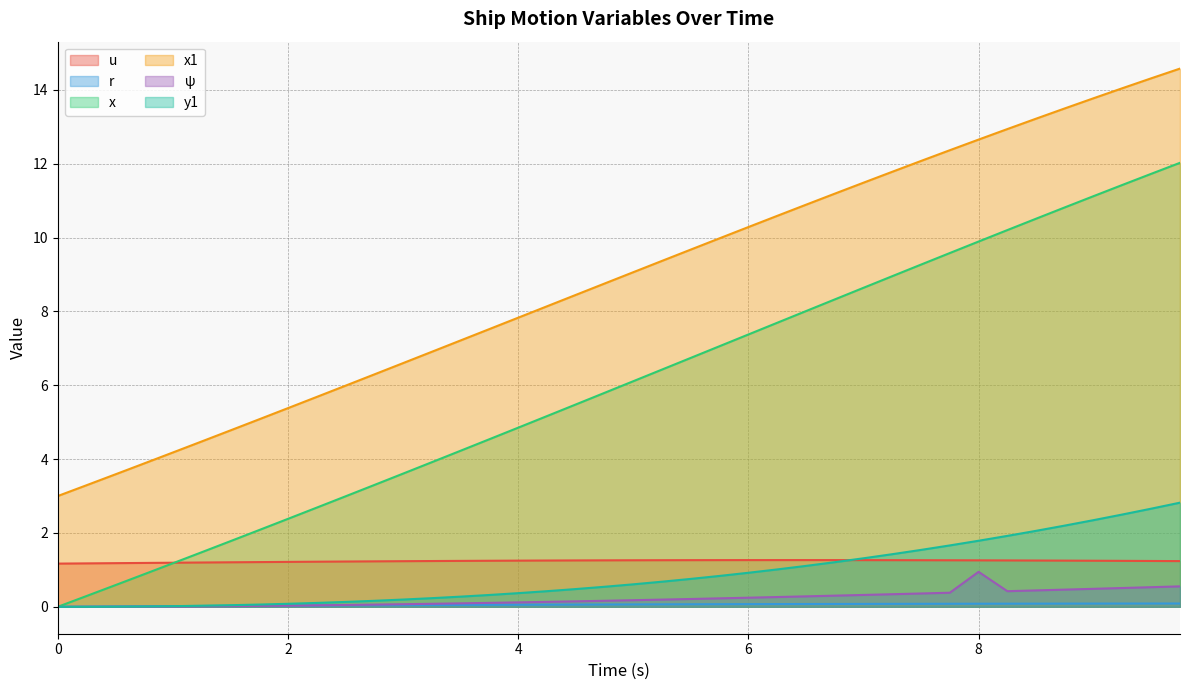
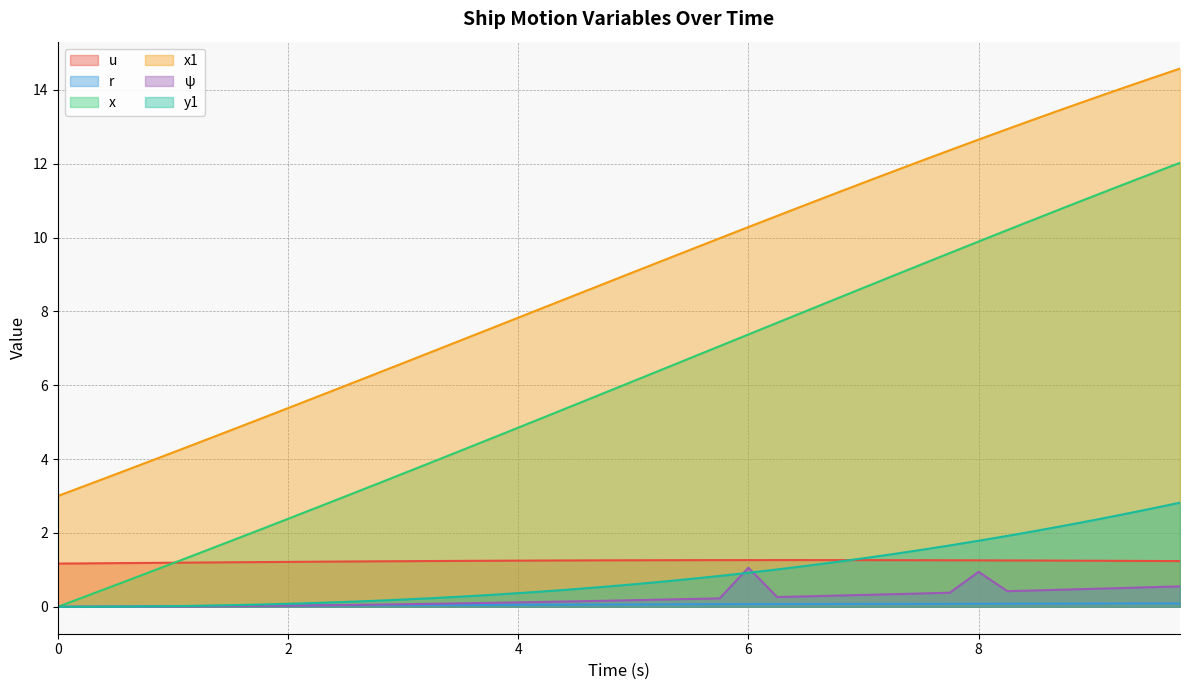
ψ, 6: 0.2 -> 1.1
